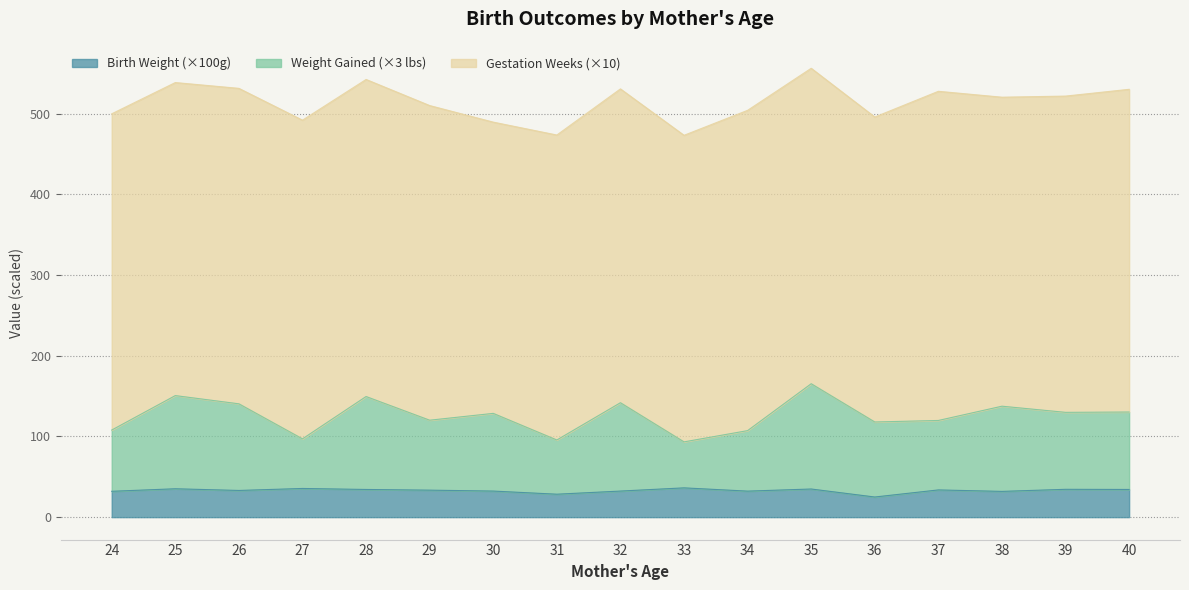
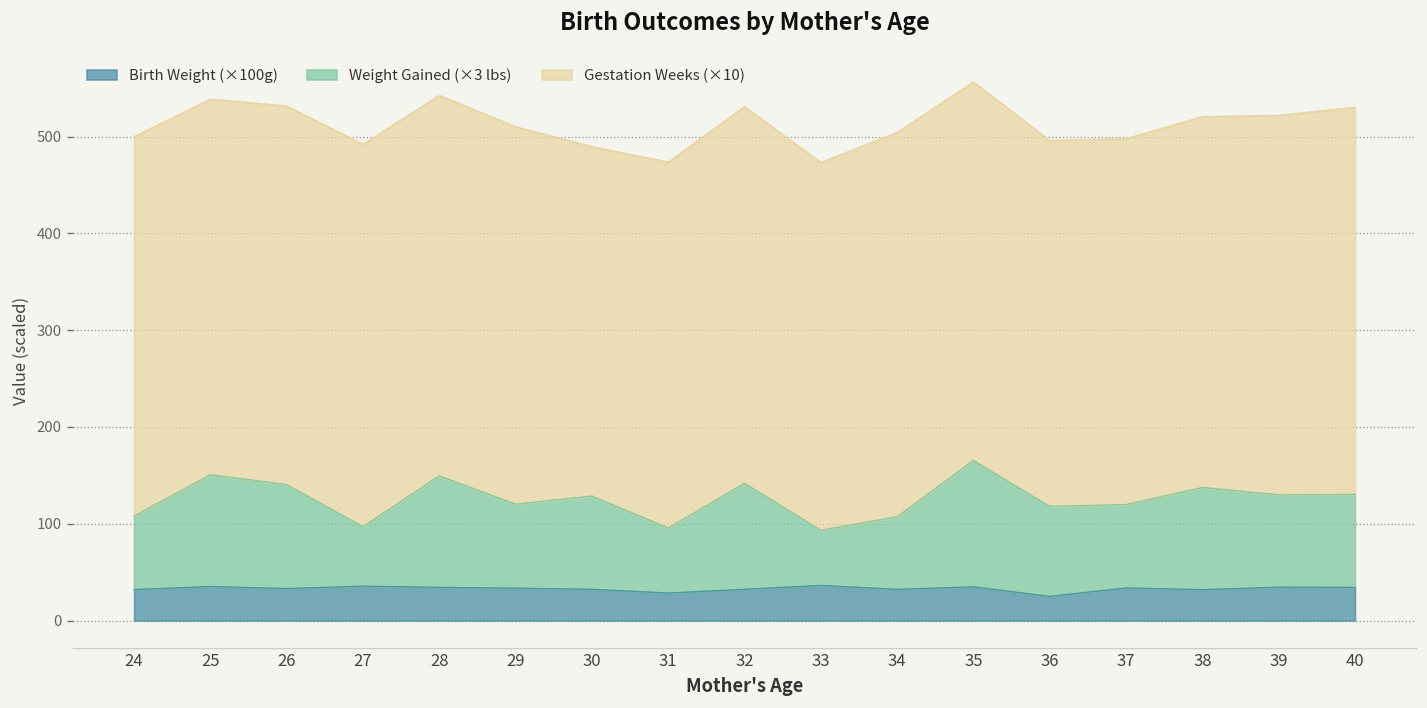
Gestation Weeks (×10), 37: 410 -> 380
